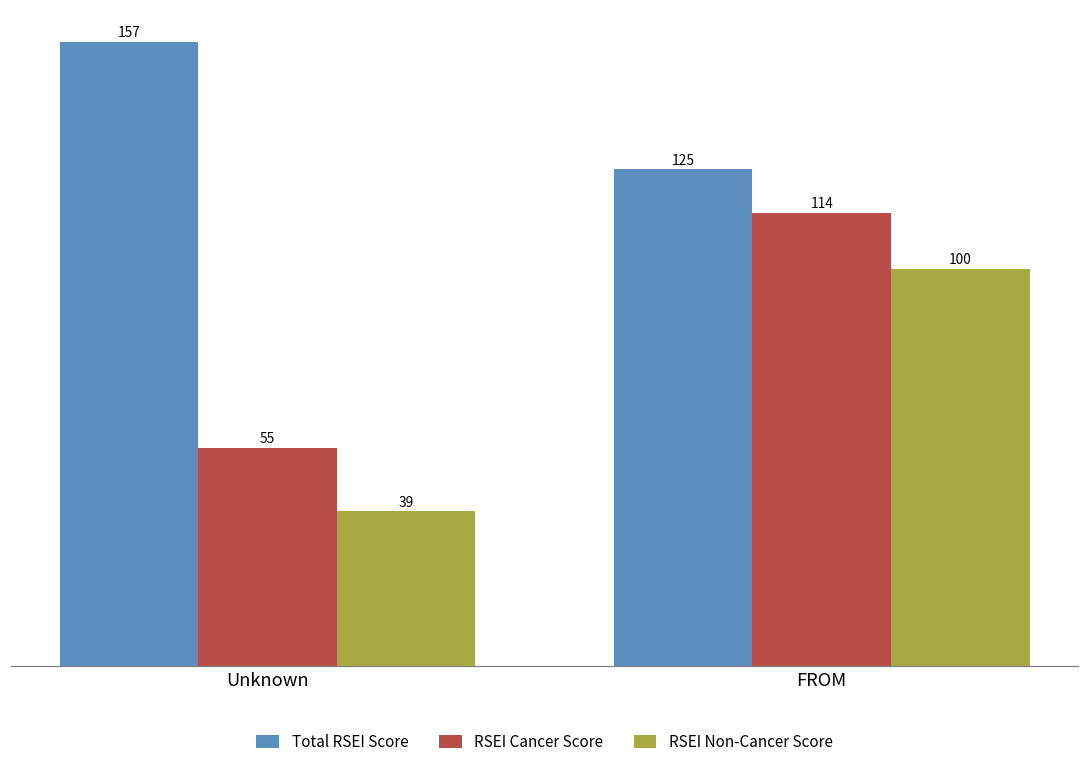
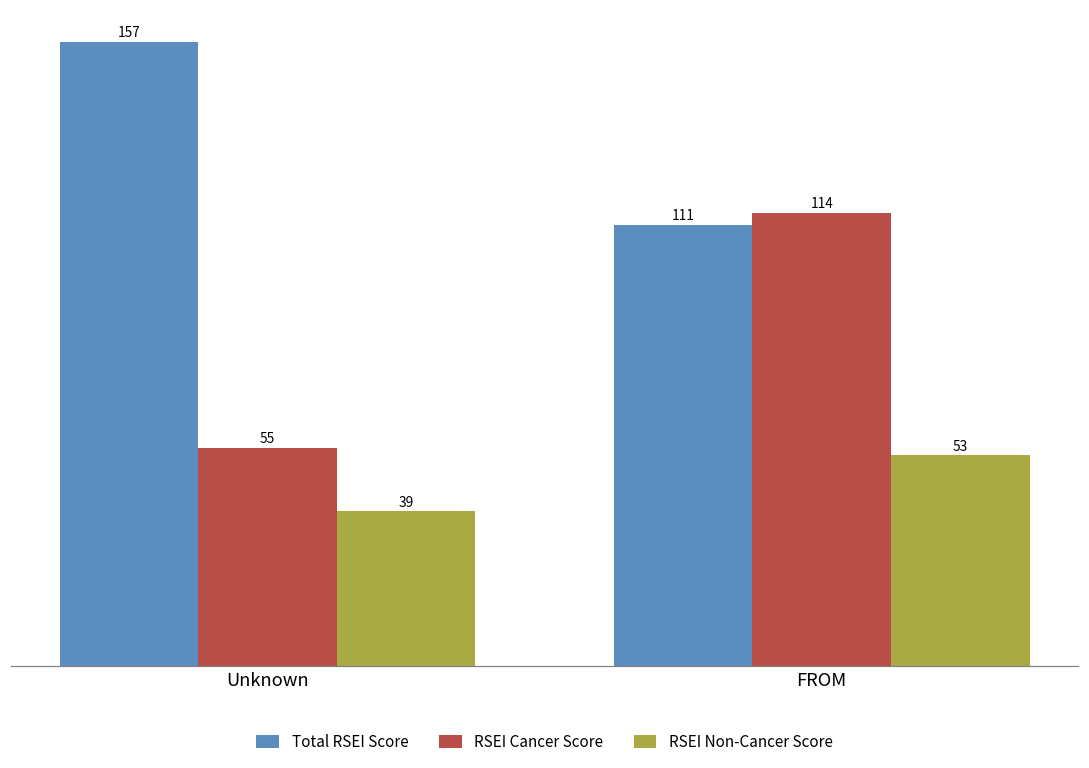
Total RSEI Score, FROM: 125 -> 111
RSEI Non-Cancer Score, FROM: 100 -> 53
